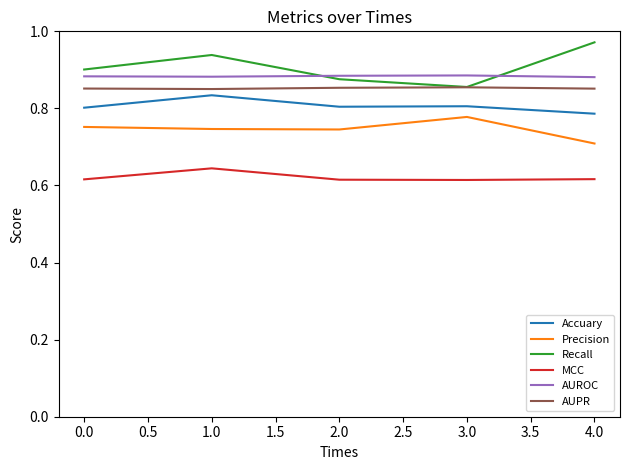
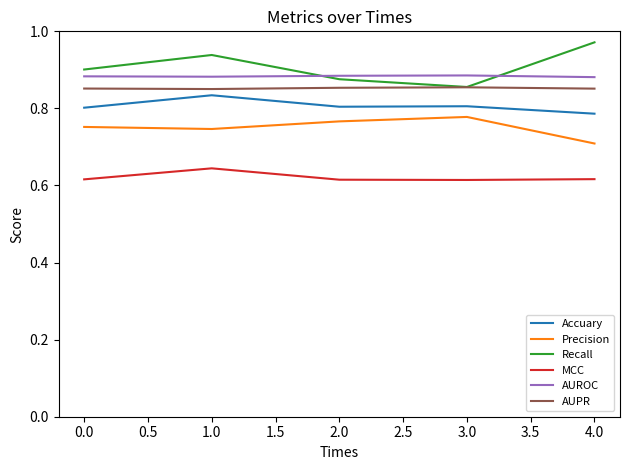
Precision, 2.0: 0.75 -> 0.77
